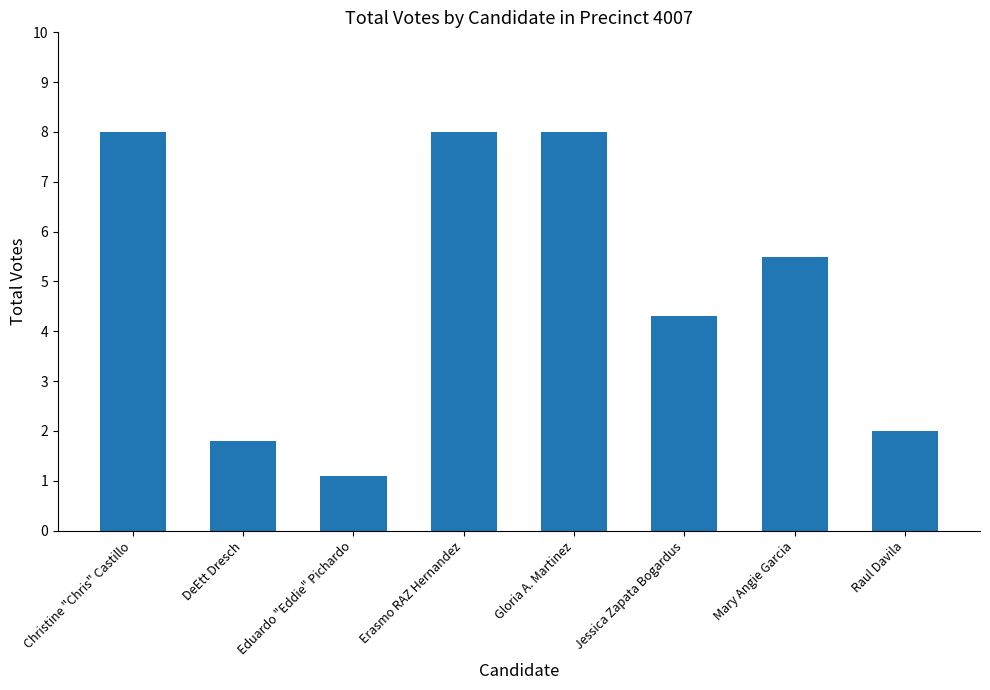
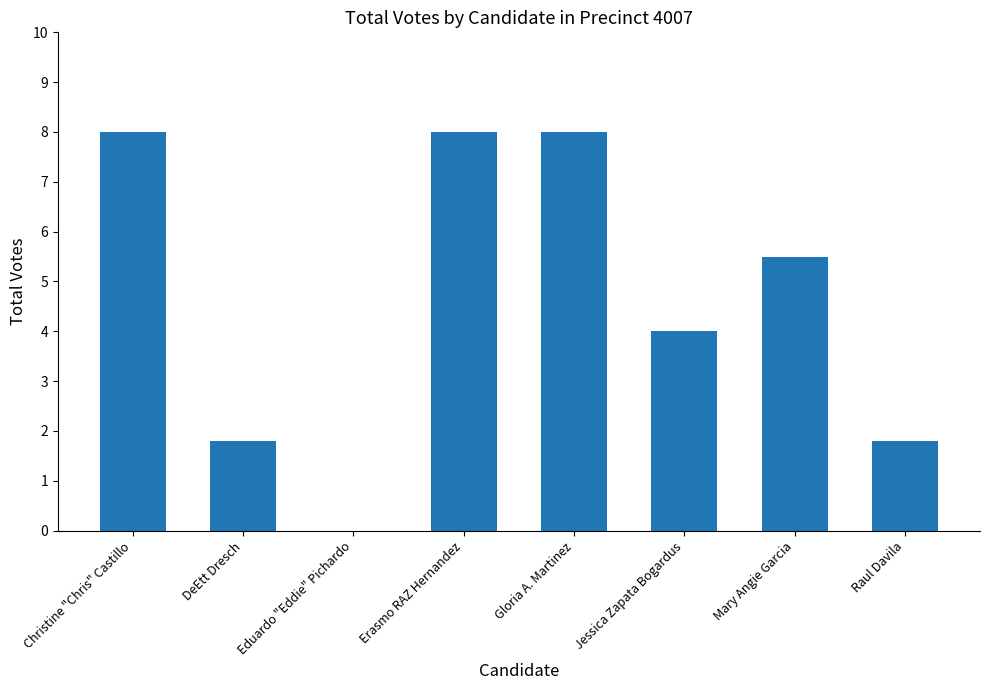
Eduardo "Eddie" Pichardo: 1.1 -> 0.0
Jessica Zapata Bogardus: 4.3 -> 4.0
Raul Davila: 2.0 -> 1.8
